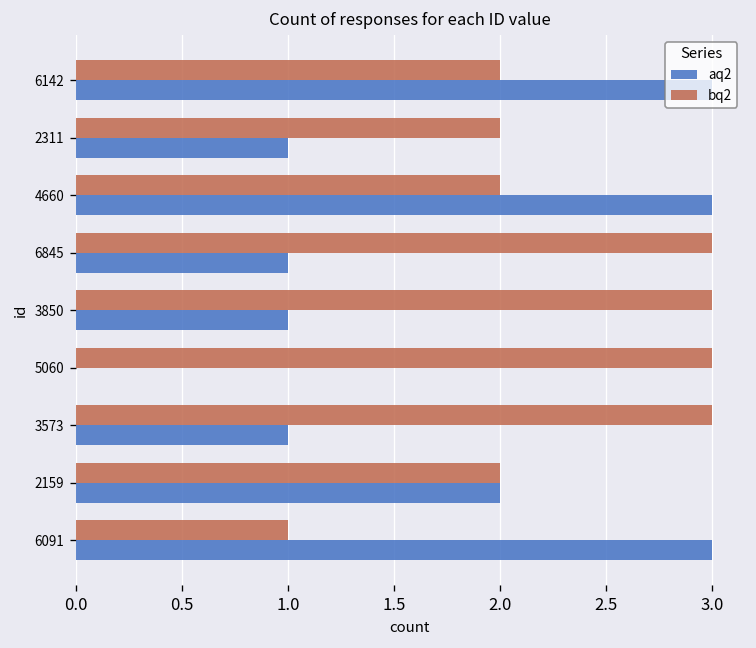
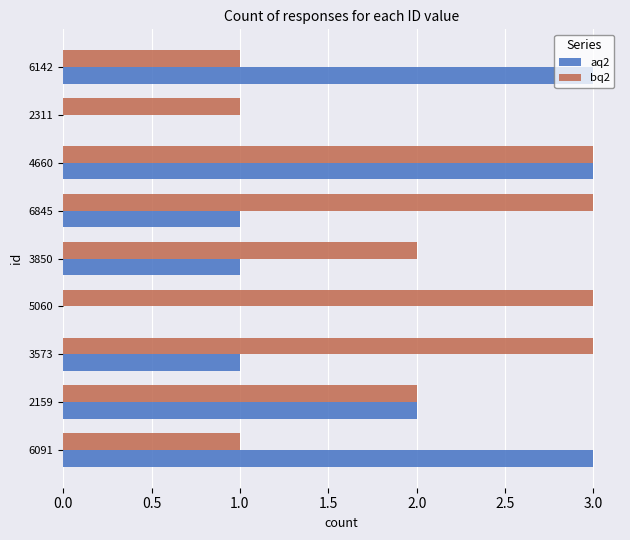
bq2, 6142: 2 -> 1
bq2, 2311: 2 -> 1
aq2, 2311: 1 -> 0
bq2, 4660: 2 -> 3
bq2, 3850: 3 -> 2
